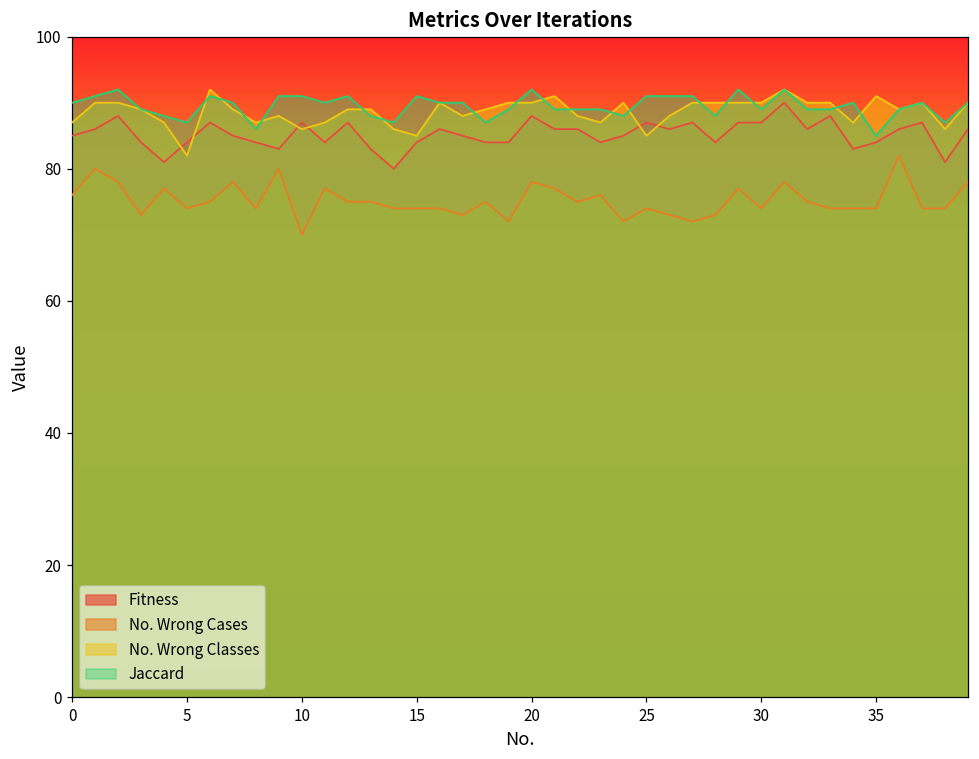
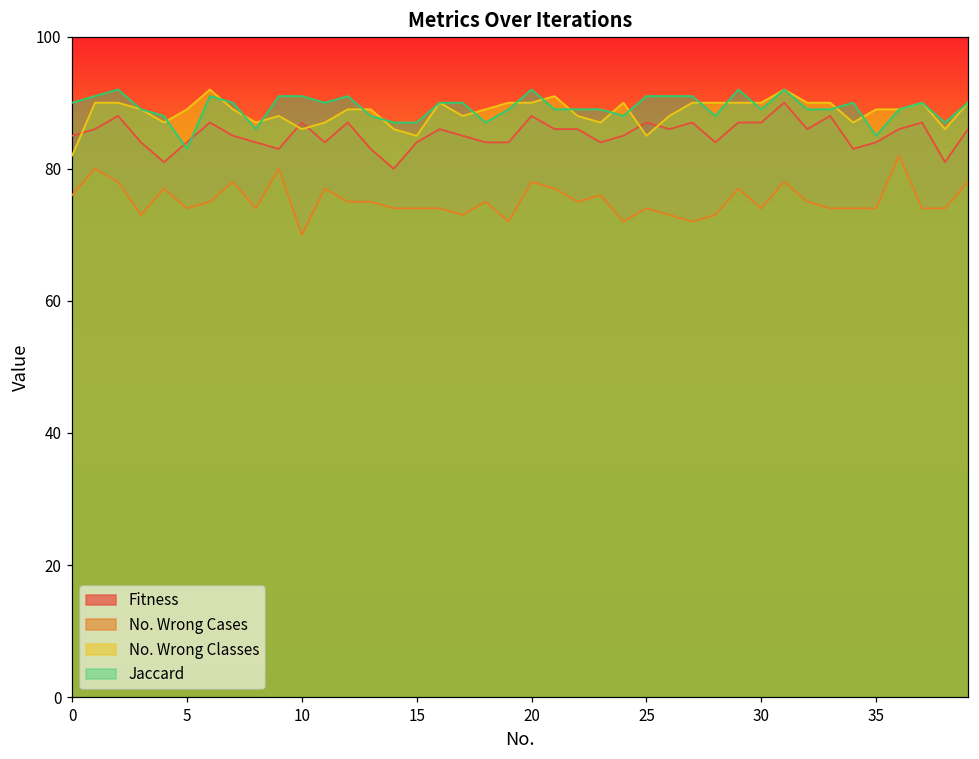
No. Wrong Classes, 0: 87 -> 82
No. Wrong Classes, 5: 82 -> 89
Jaccard, 5: 87 -> 83
Jaccard, 15: 91 -> 87
No. Wrong Classes, 35: 91 -> 89
